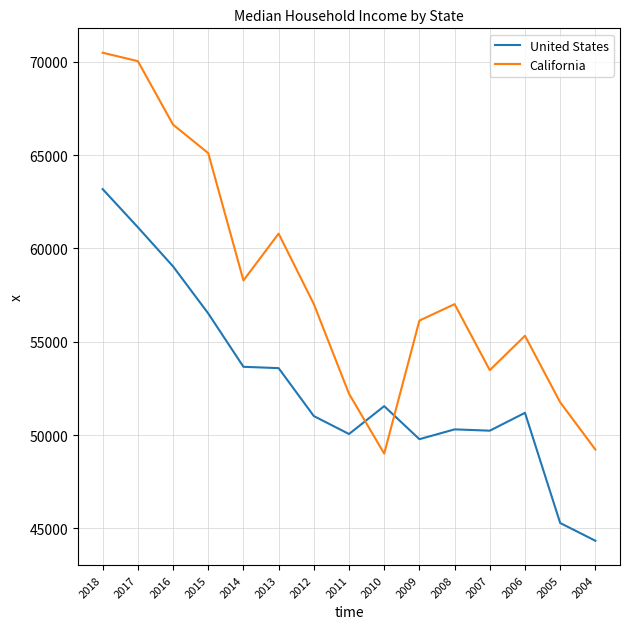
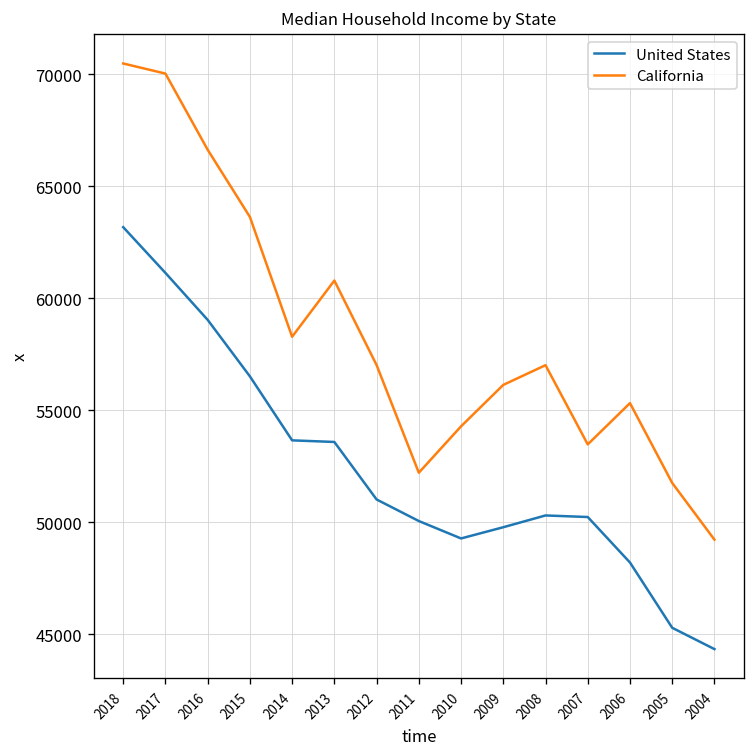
California, 2015: 65100 -> 63600
United States, 2010: 51500 -> 49300
California, 2010: 49000 -> 54300
United States, 2006: 51200 -> 48200
